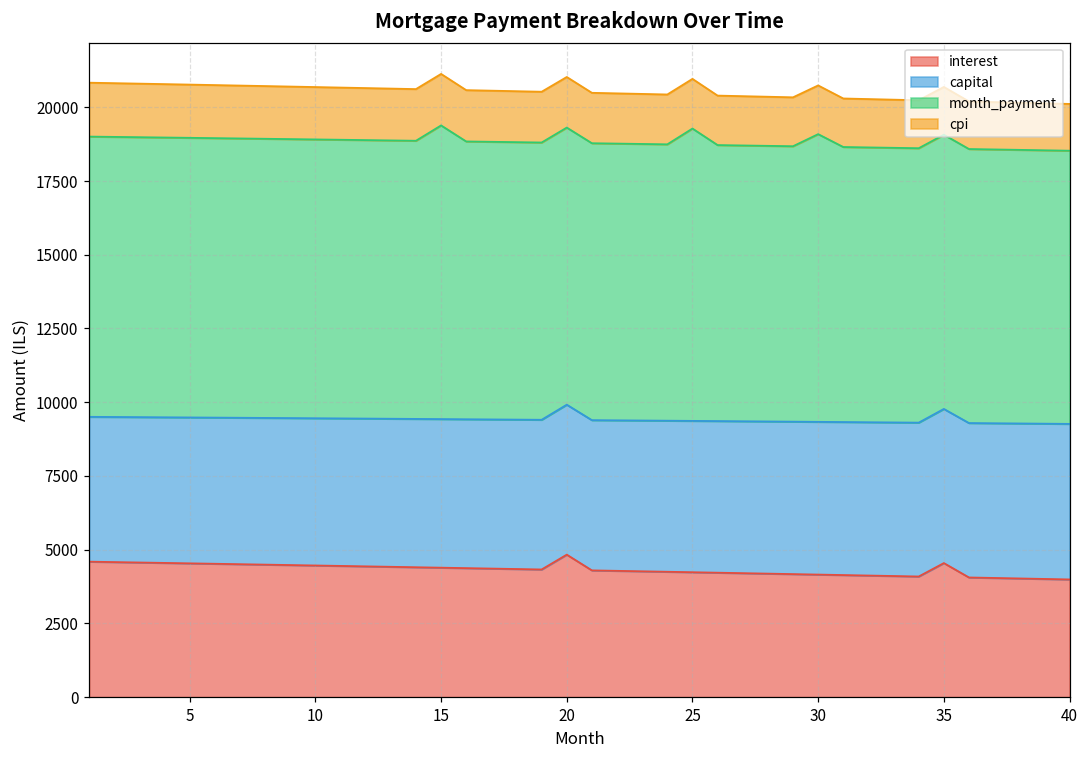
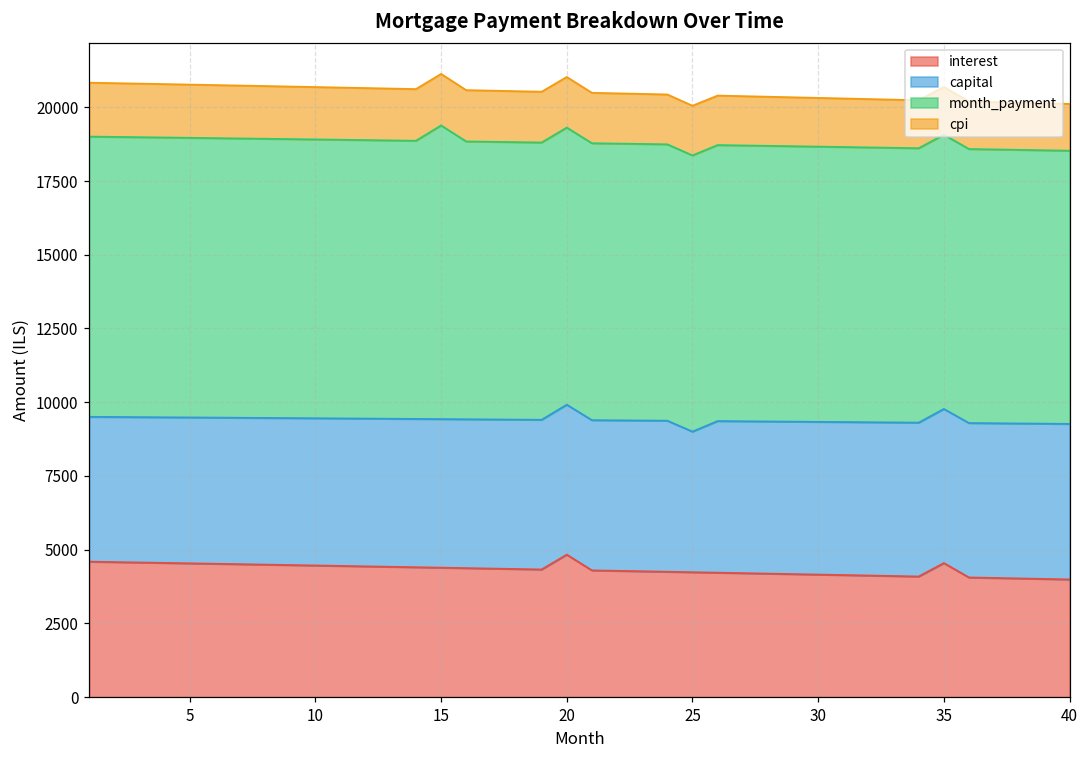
capital, 25: 5100 -> 4800
month_payment, 25: 9900 -> 9400
month_payment, 30: 9800 -> 9300
